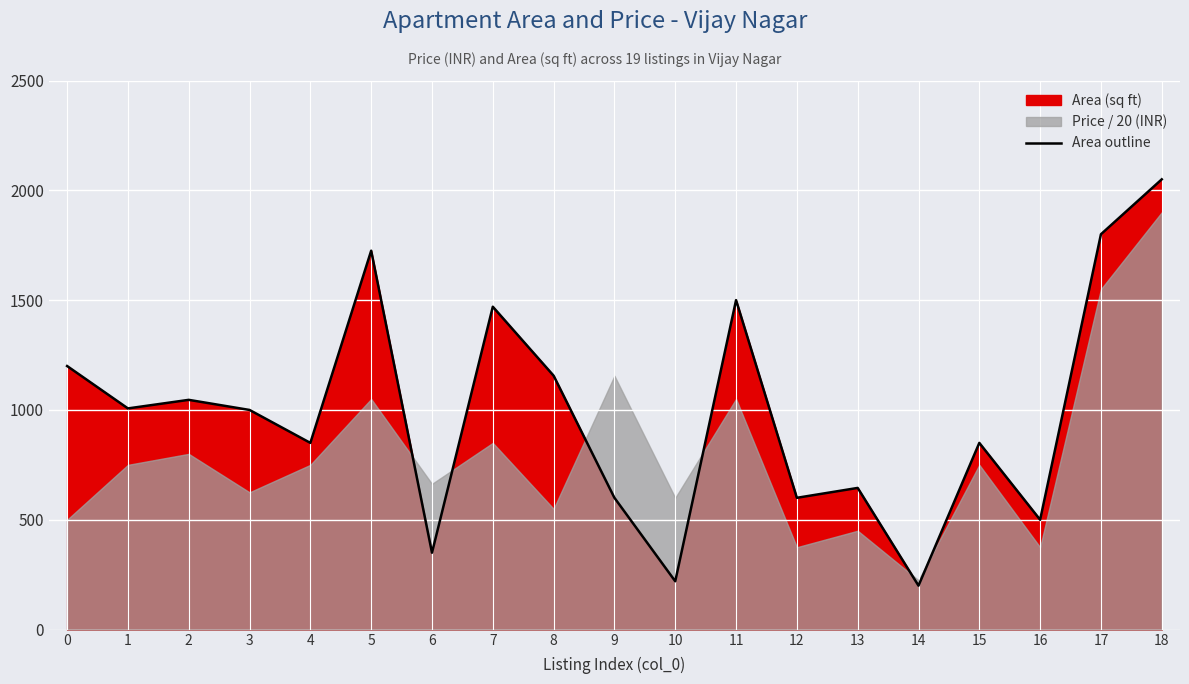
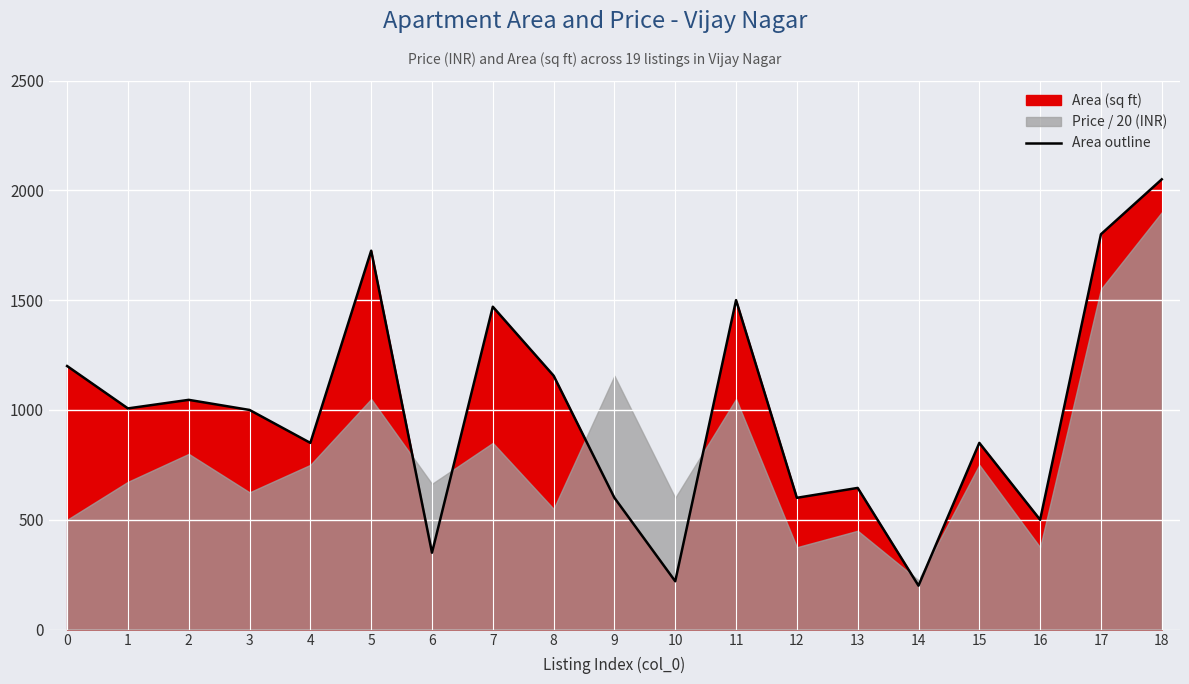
Price / 20 (INR), 1: 750 -> 670
